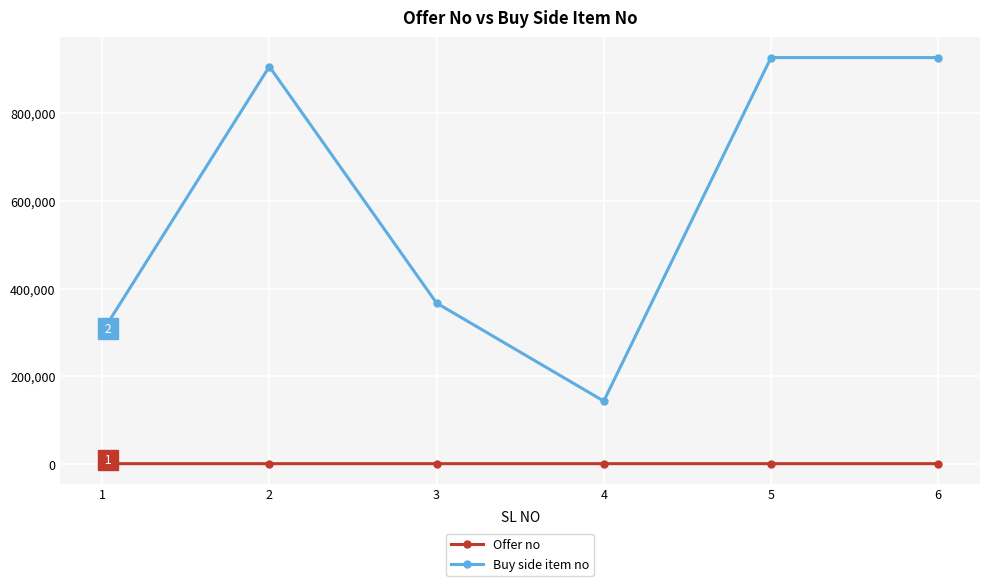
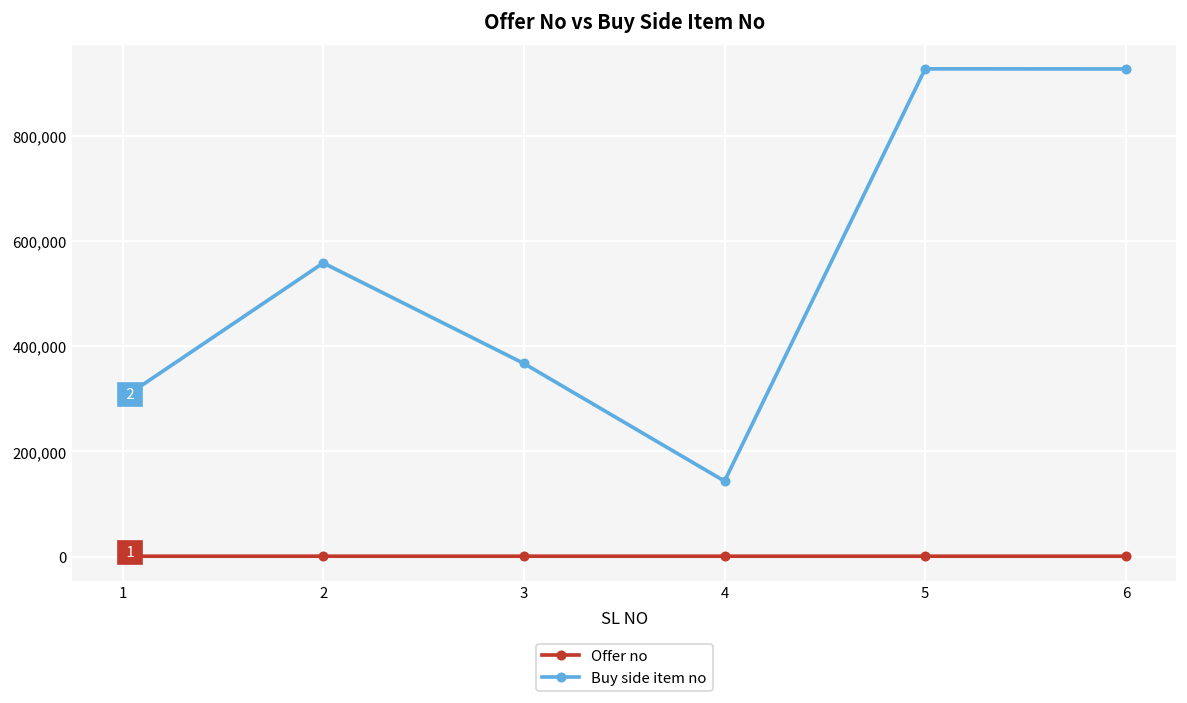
Buy side item no, 2: 910,000 -> 560,000
